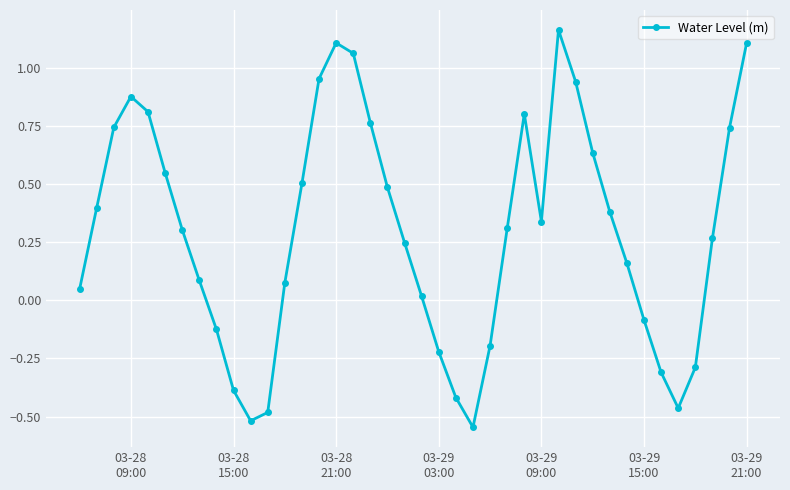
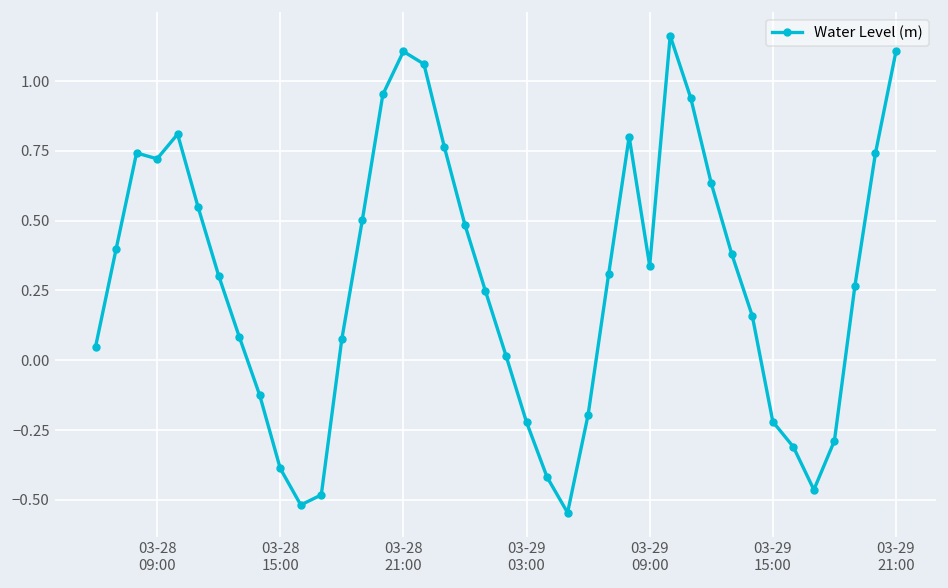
03-28 09:00: 0.88 -> 0.72
03-29 15:00: -0.09 -> -0.22
